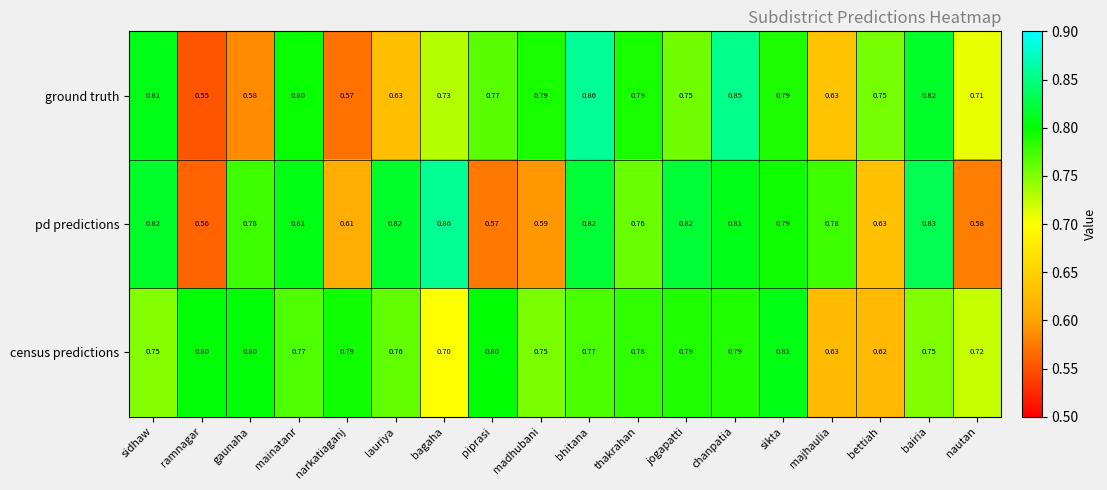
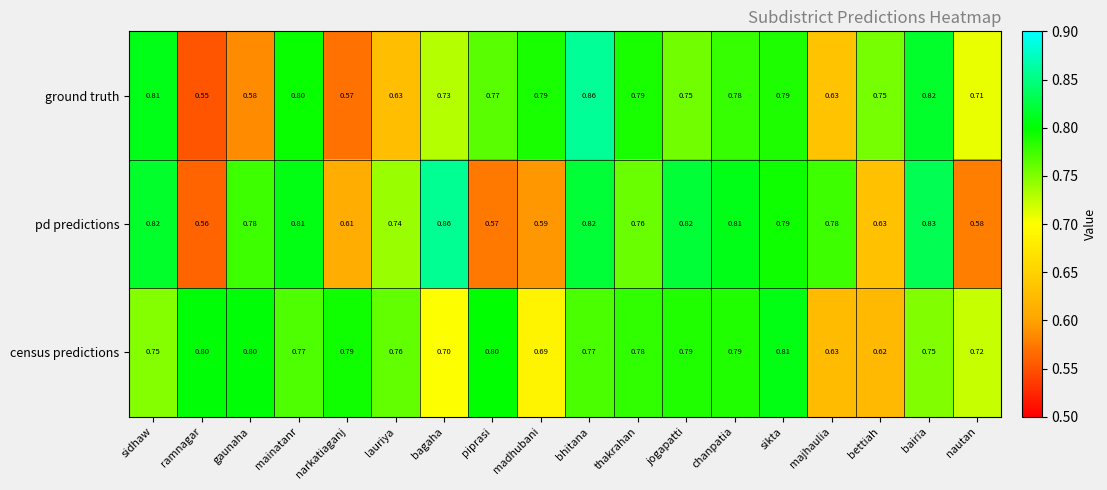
ground truth, chanpatia: 0.85 -> 0.78
pd predictions, lauriya: 0.82 -> 0.74
census predictions, madhubani: 0.75 -> 0.69
